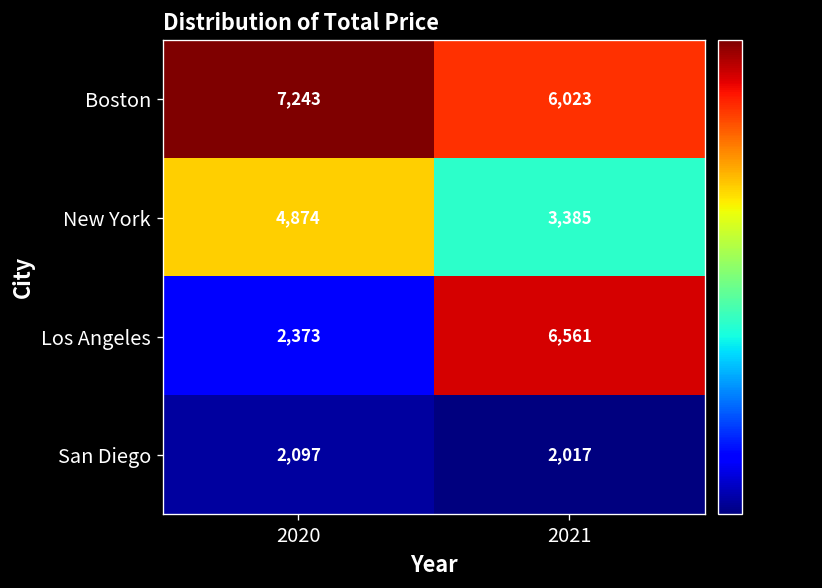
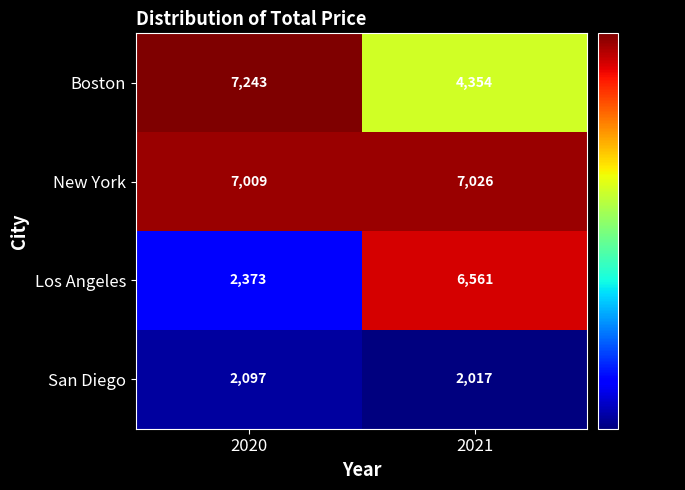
Boston, 2021: 6,023 -> 4,354
New York, 2020: 4,874 -> 7,009
New York, 2021: 3,385 -> 7,026
